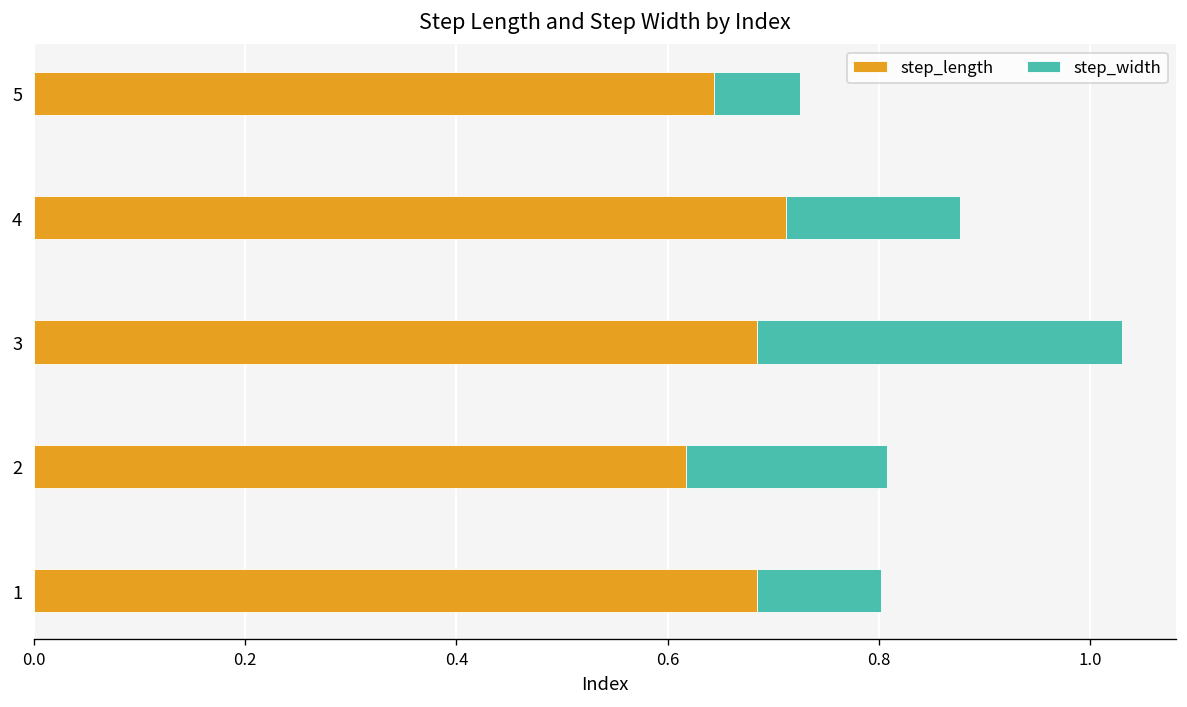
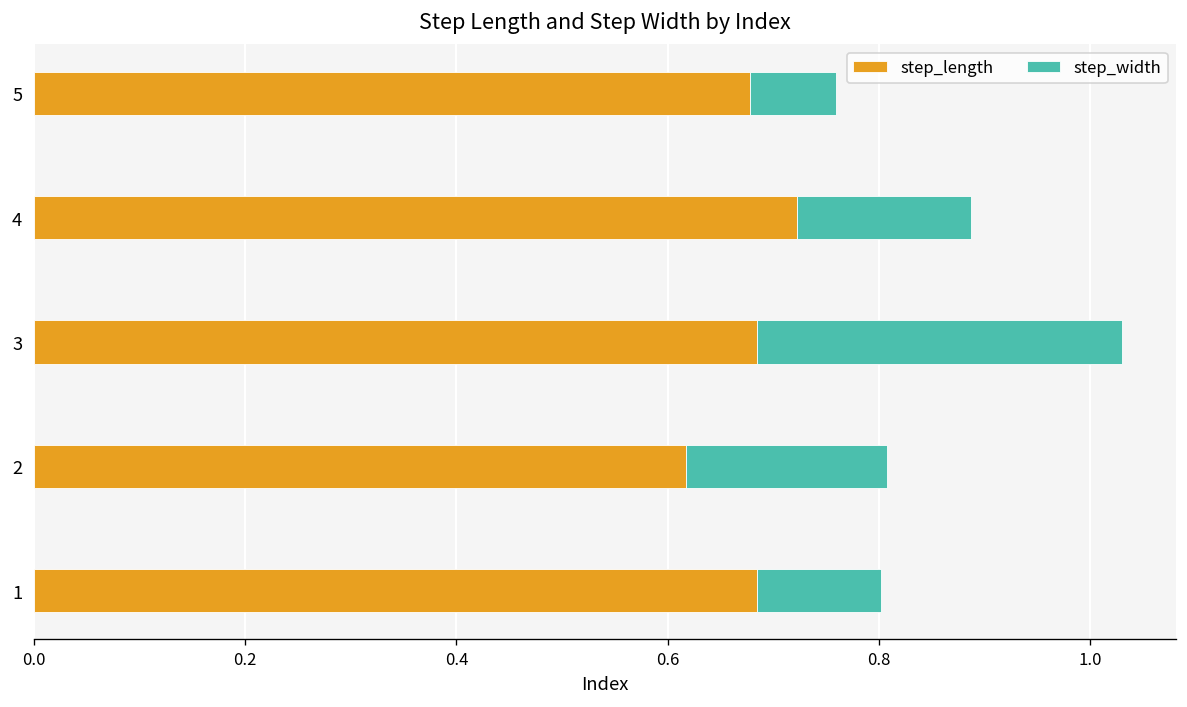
step_length, 5: 0.64 -> 0.68
step_length, 4: 0.71 -> 0.72
